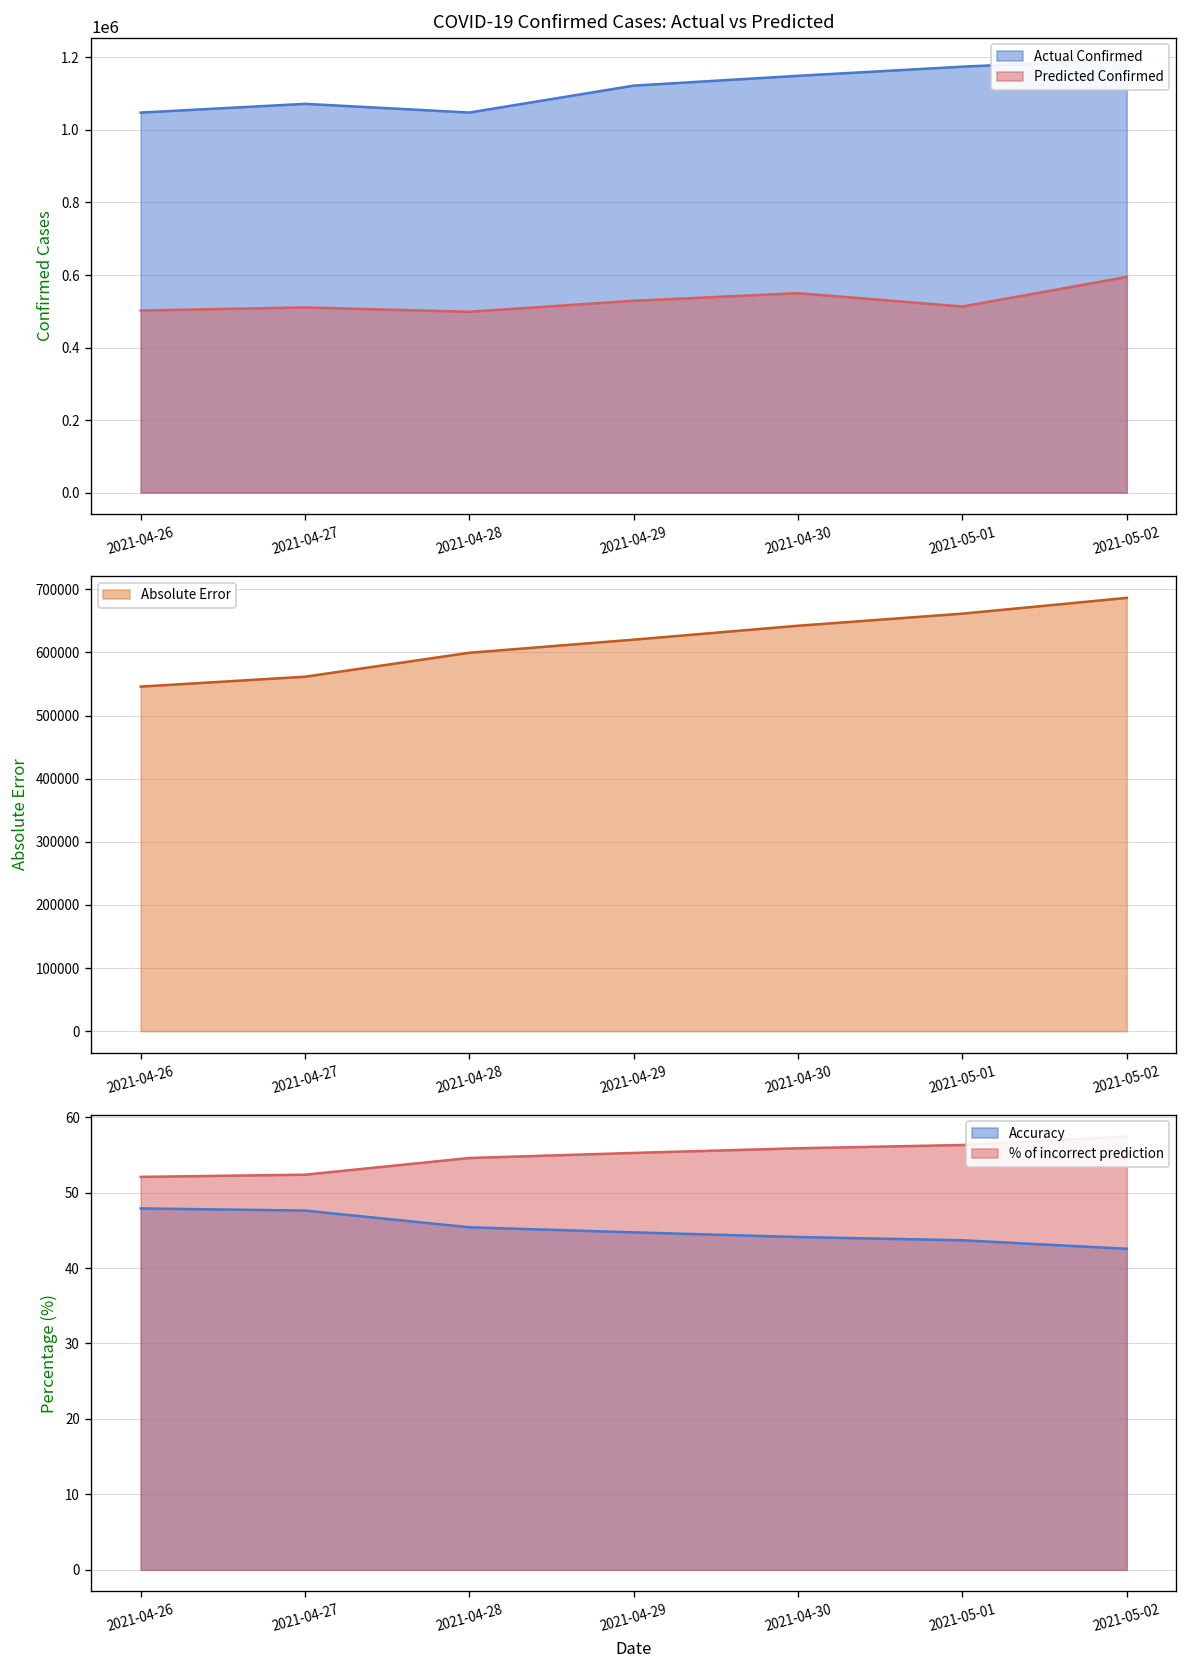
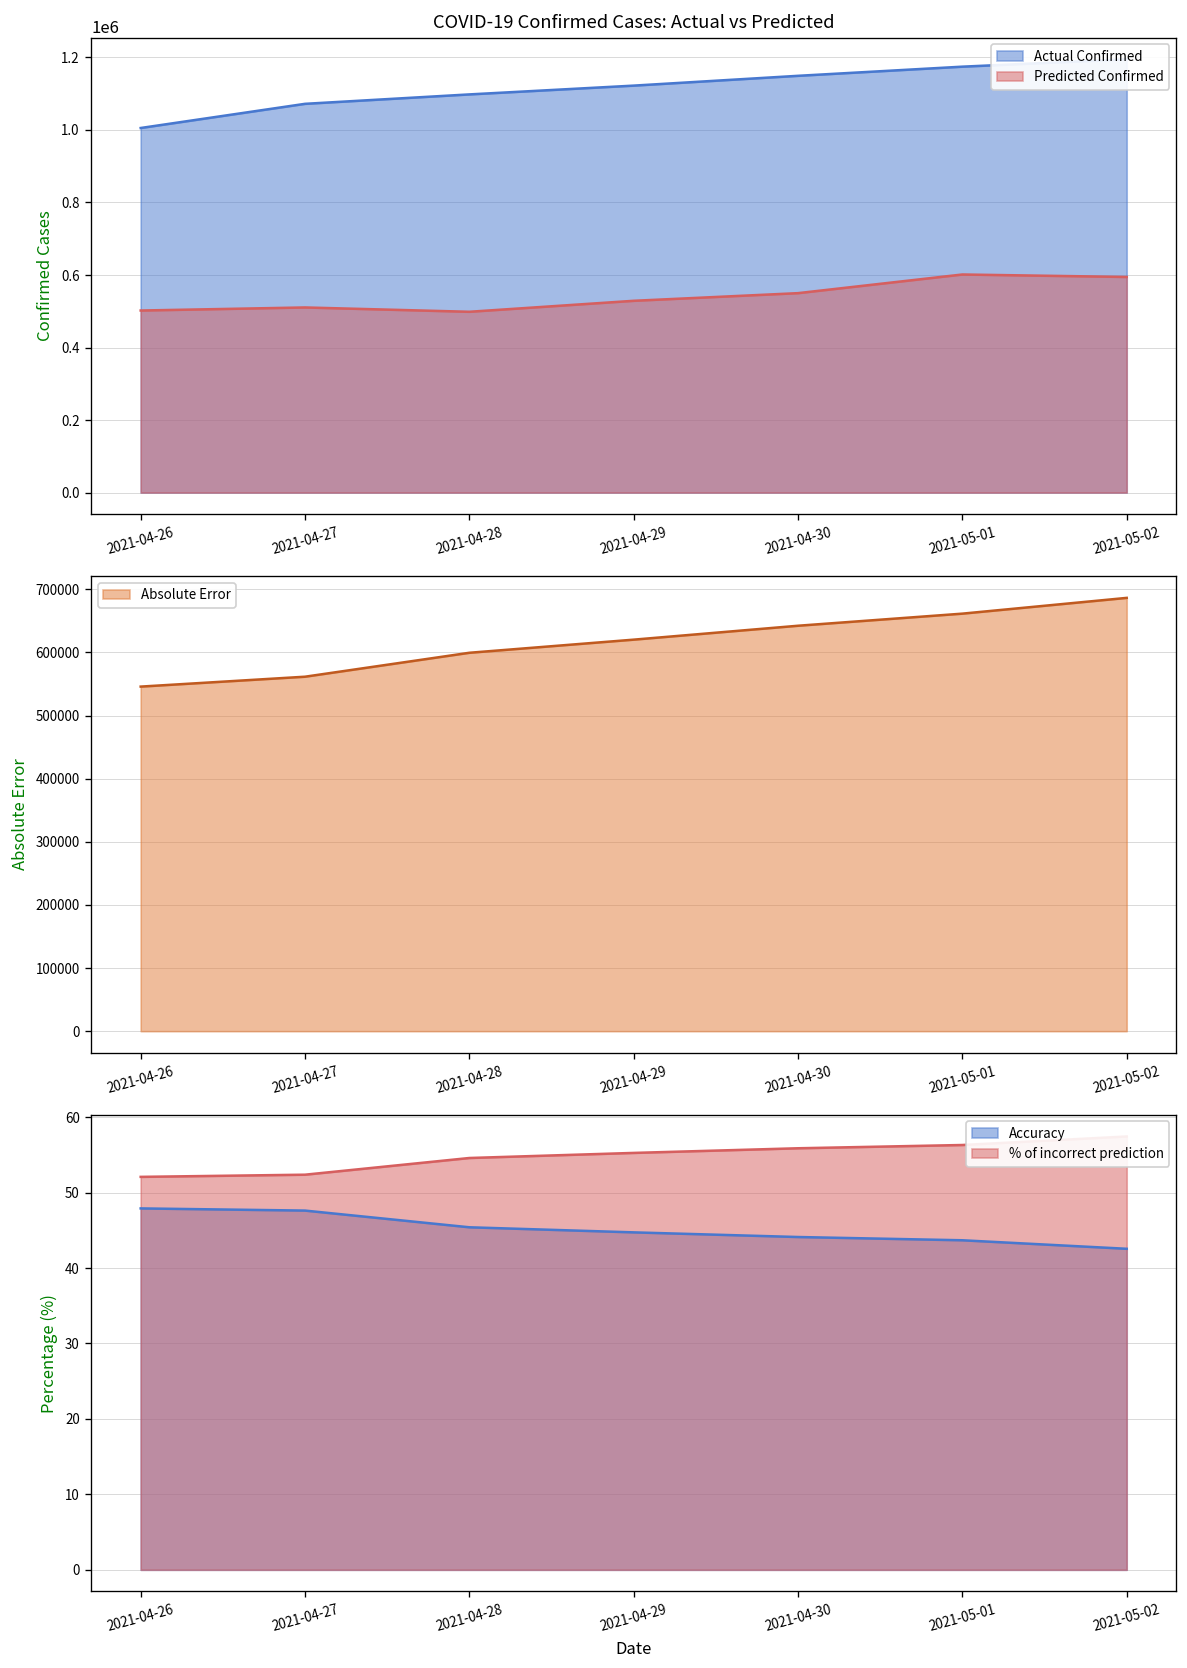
COVID-19 Confirmed Cases: Actual vs Predicted, Actual Confirmed, 2021-04-26: 1050000 -> 1010000
COVID-19 Confirmed Cases: Actual vs Predicted, Actual Confirmed, 2021-04-28: 1050000 -> 1100000
COVID-19 Confirmed Cases: Actual vs Predicted, Predicted Confirmed, 2021-05-01: 510000 -> 600000
